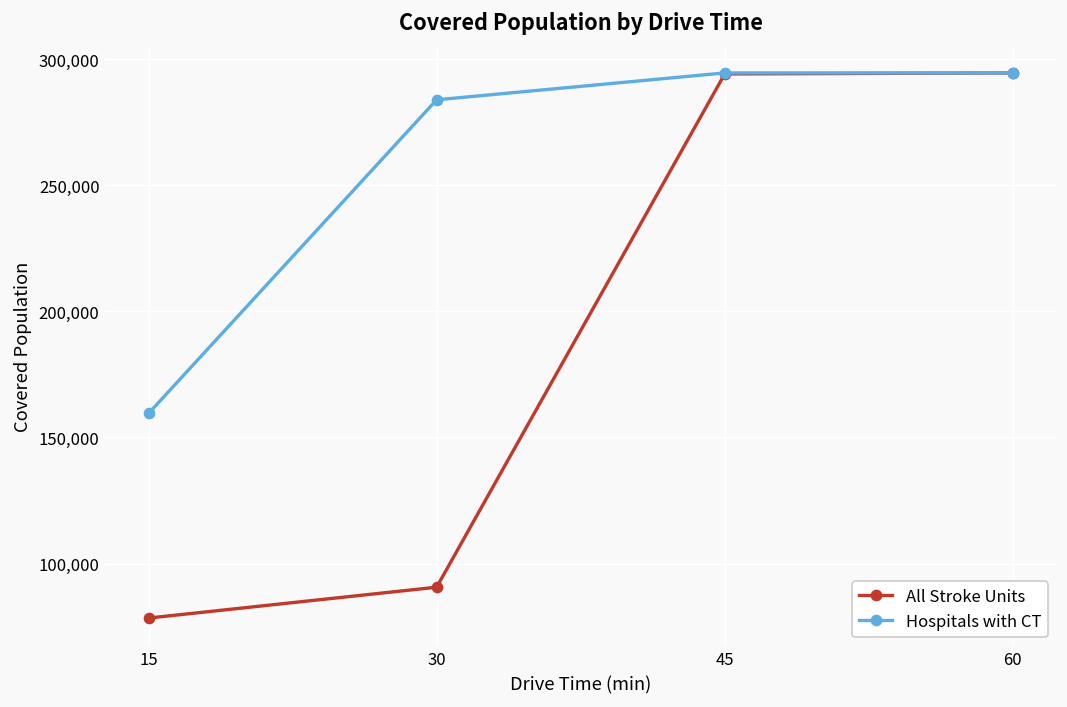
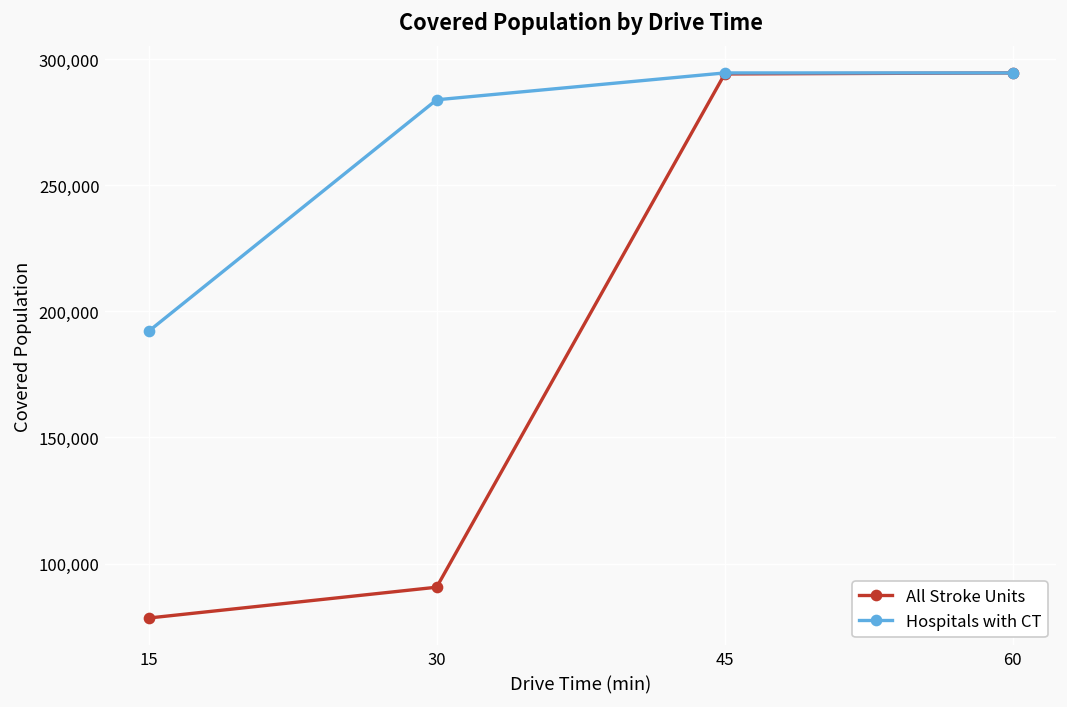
Hospitals with CT, 15: 160,000 -> 192,000
